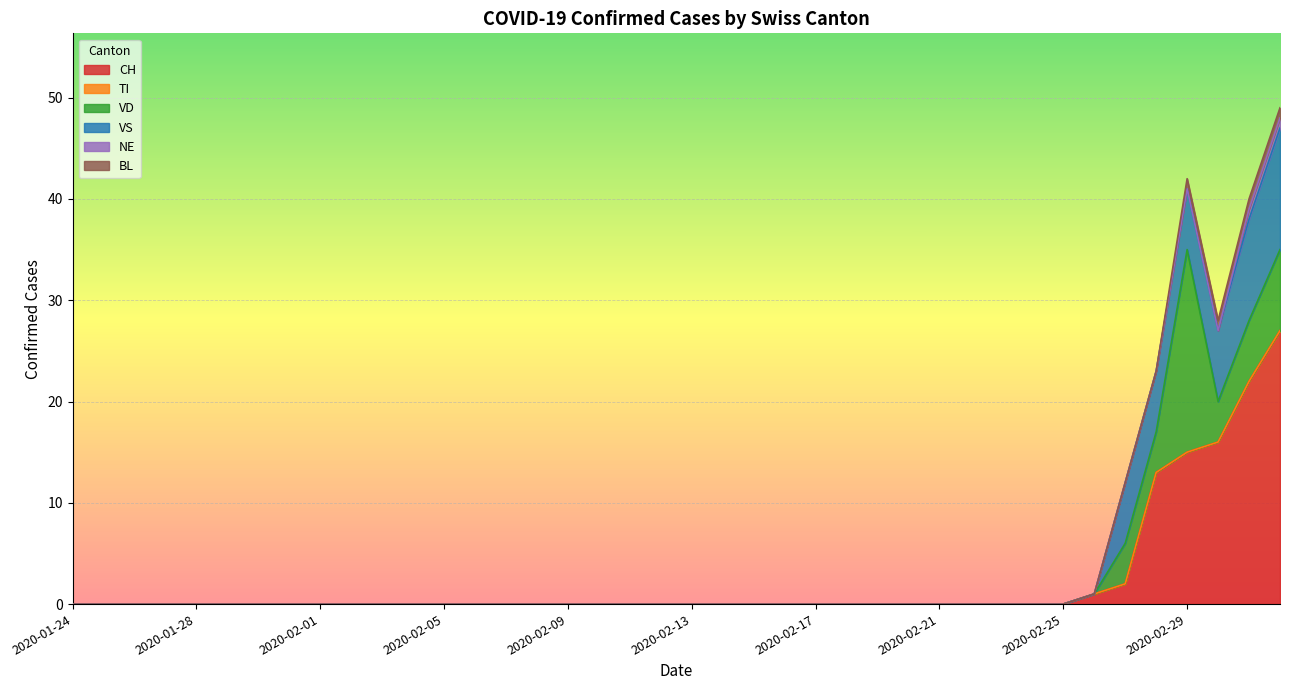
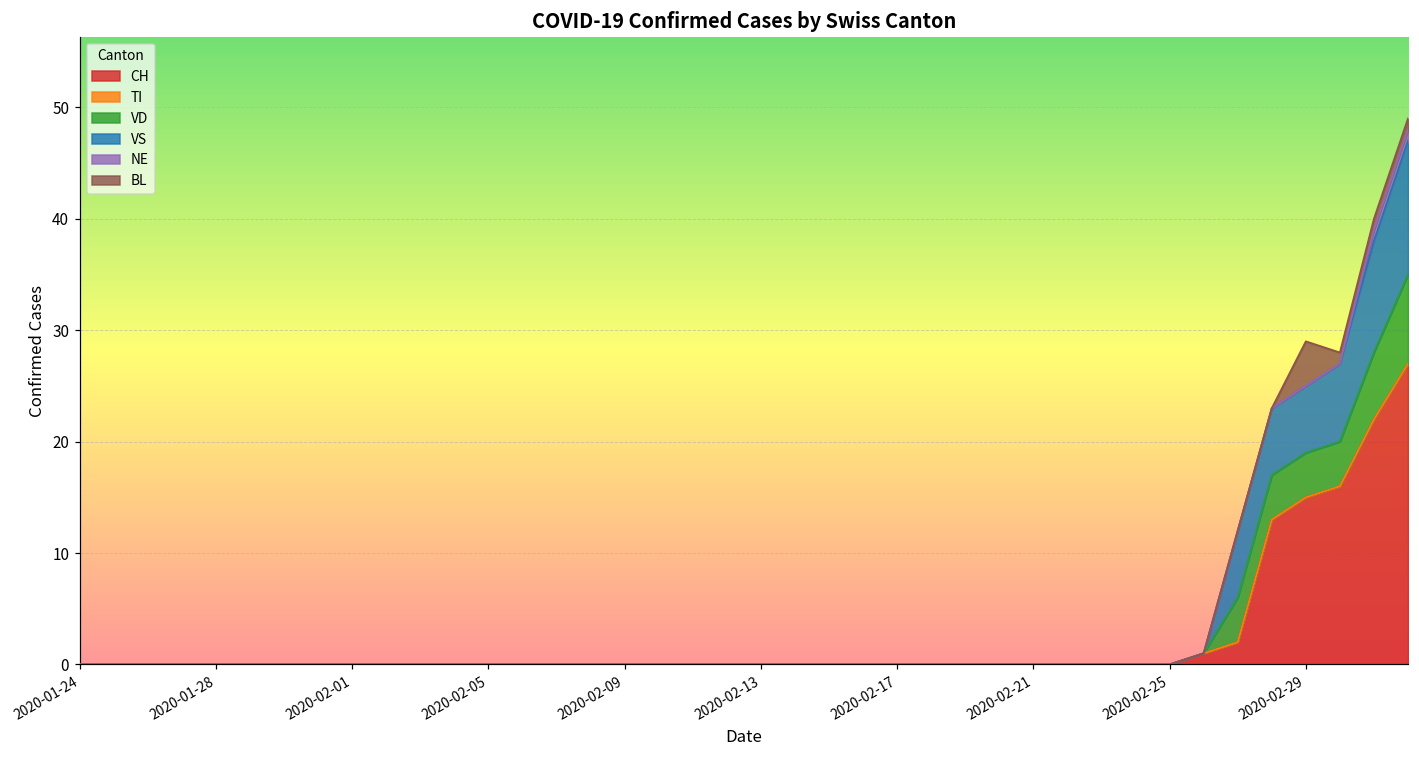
VD, 2020-02-29: 20 -> 4
BL, 2020-02-29: 1 -> 4
